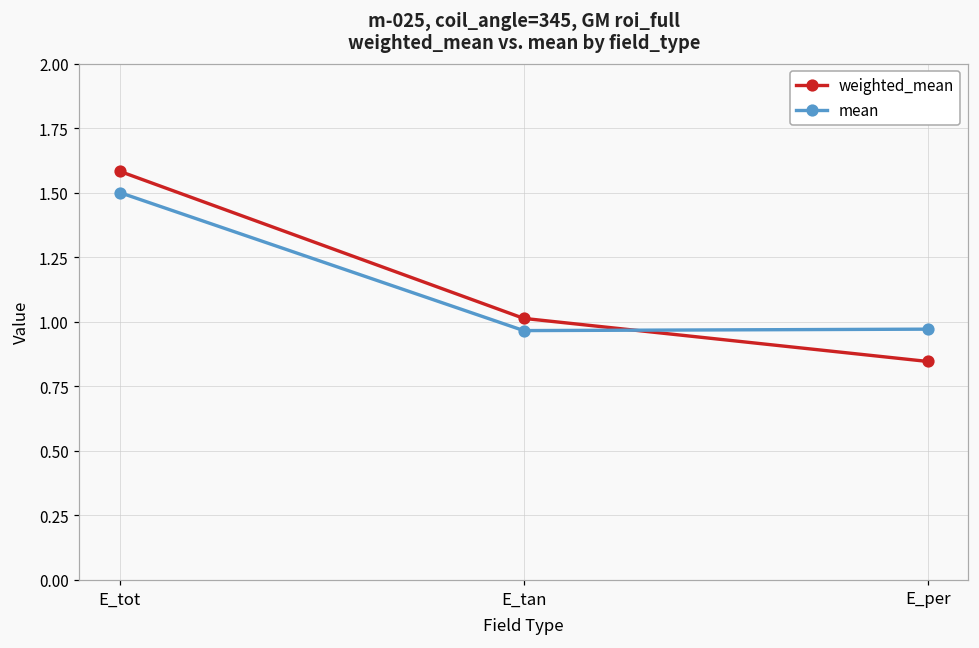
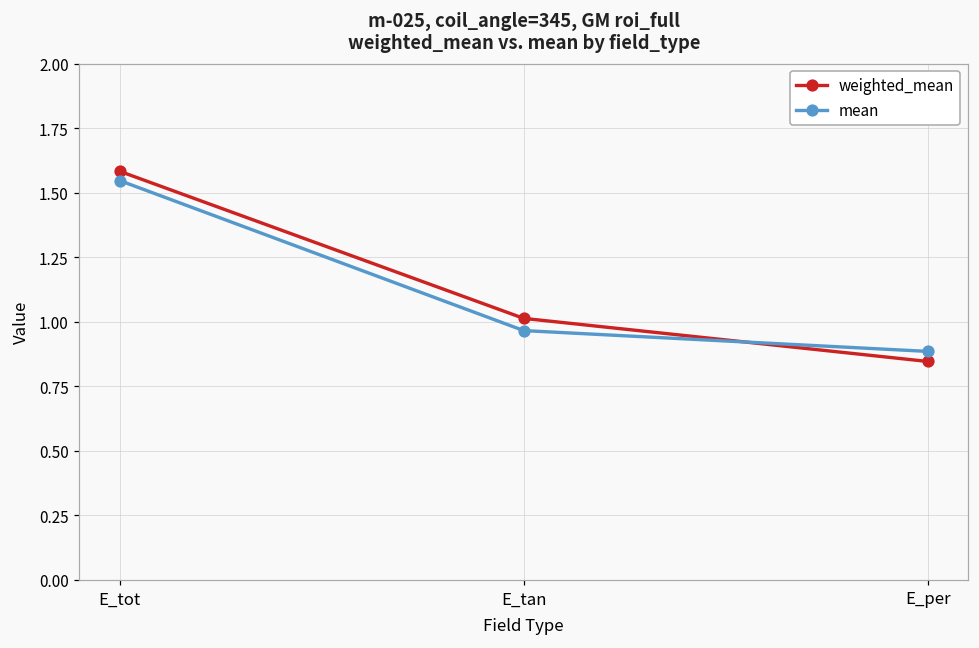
mean, E_tot: 1.50 -> 1.55
mean, E_per: 0.97 -> 0.88
